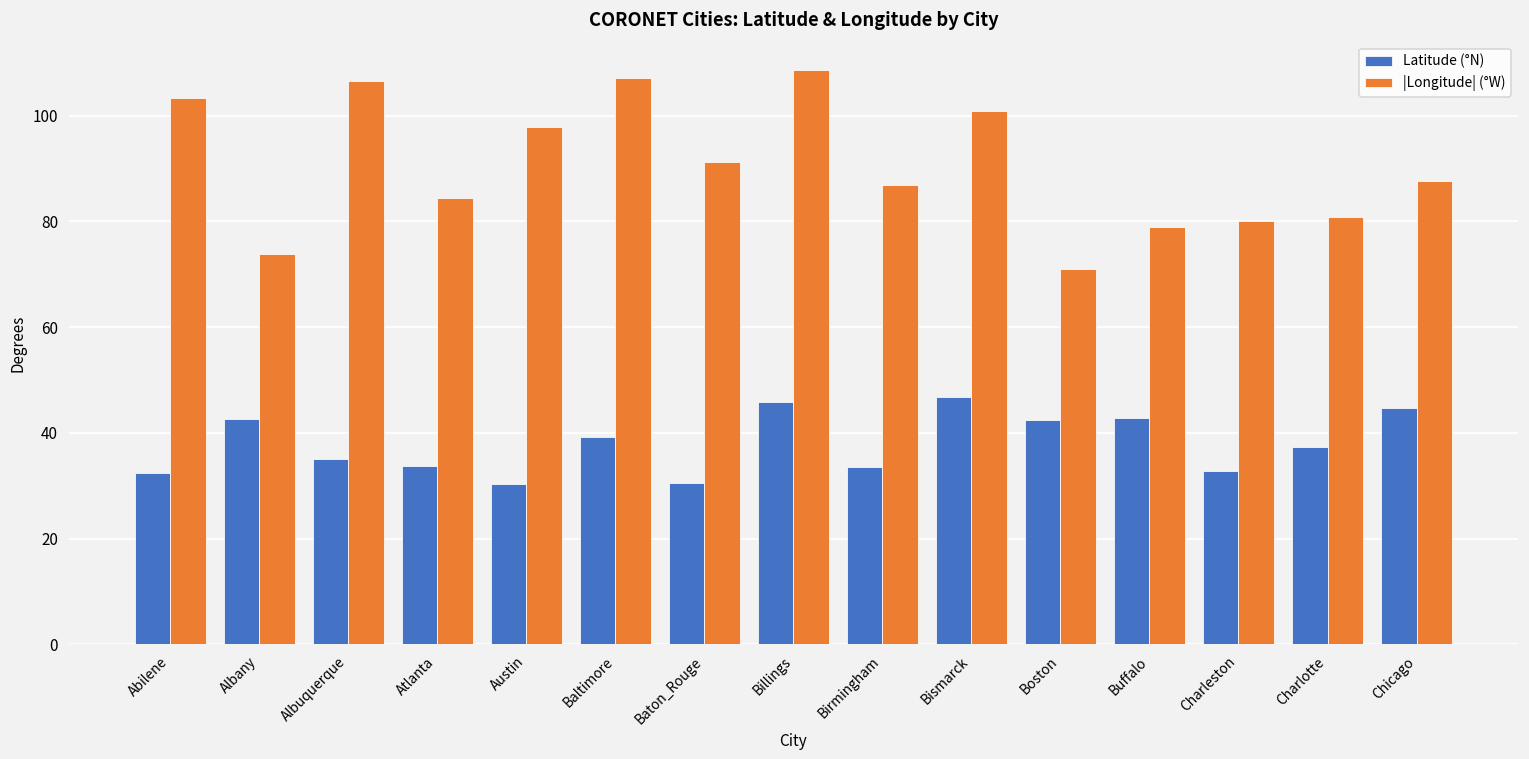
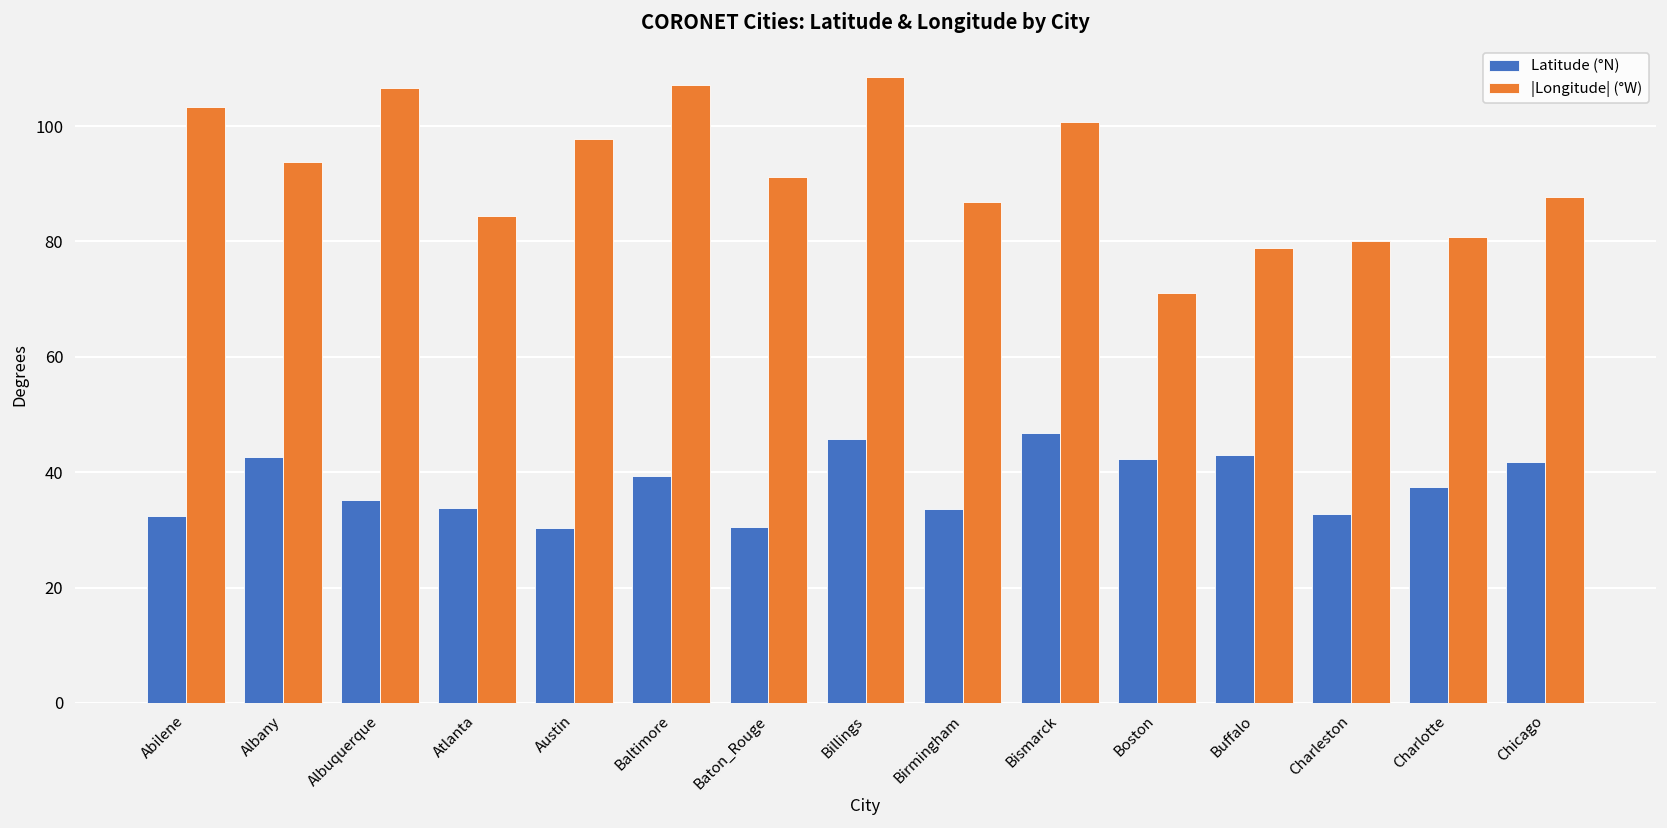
|Longitude| (°W), Albany: 74 -> 94
Latitude (°N), Chicago: 45 -> 42
